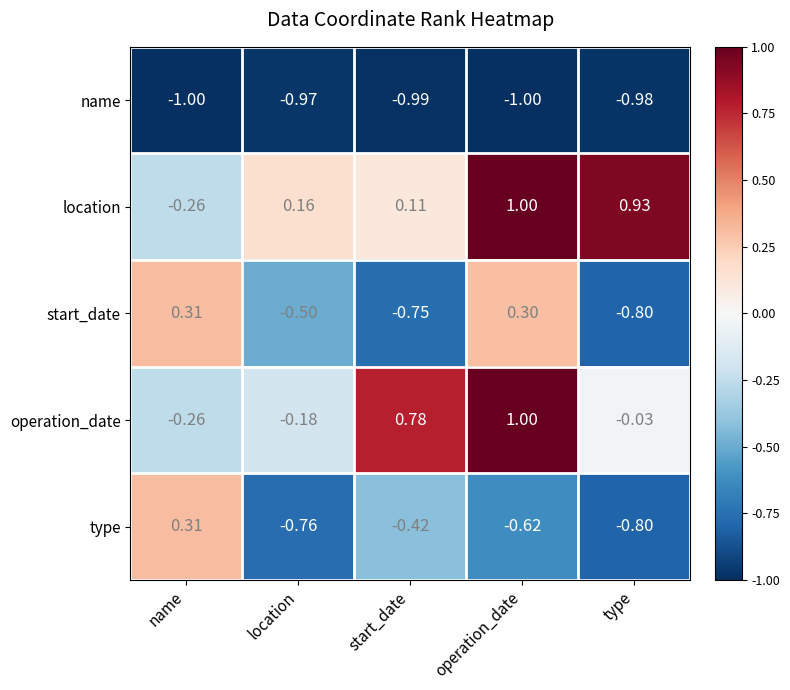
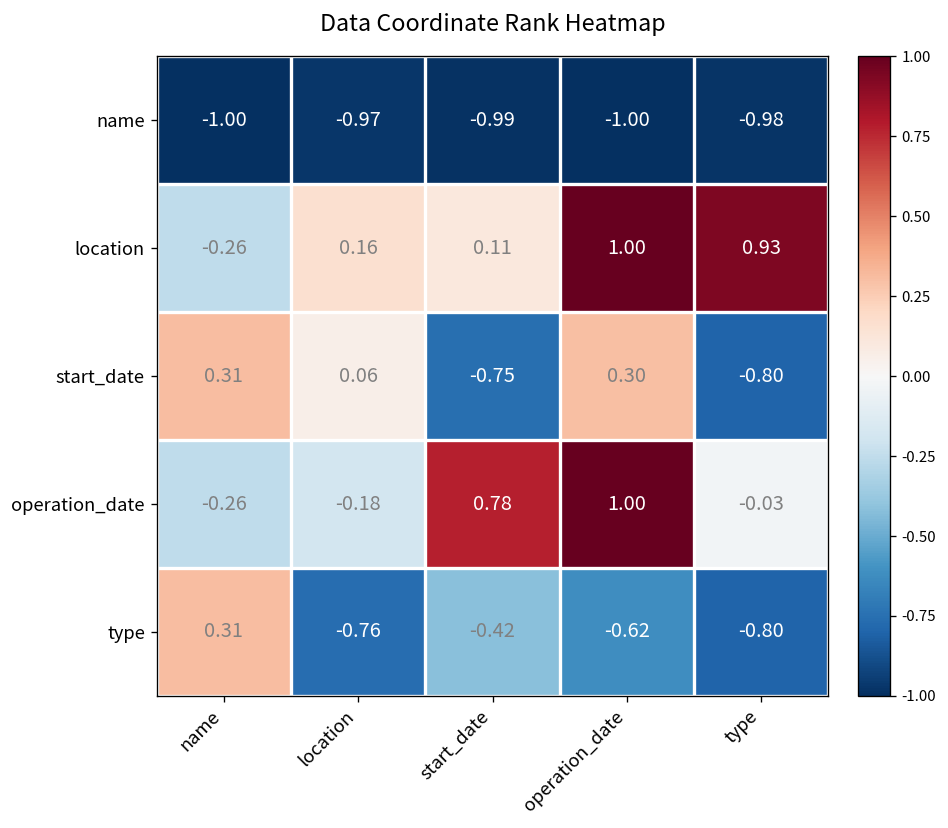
start_date, location: -0.50 -> 0.06
